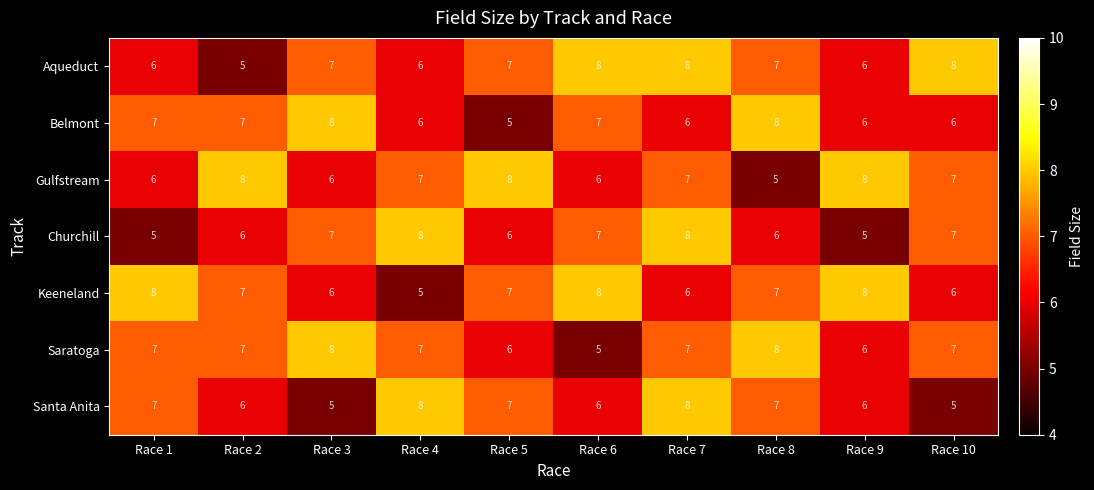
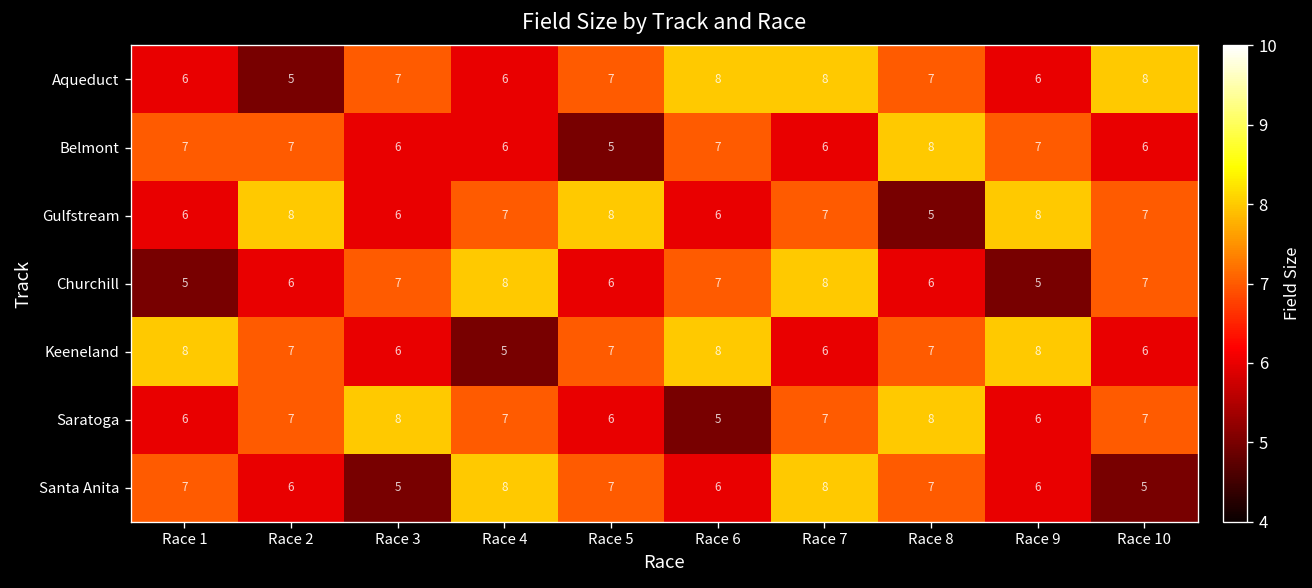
Belmont, Race 3: 8 -> 6
Belmont, Race 9: 6 -> 7
Saratoga, Race 1: 7 -> 6
